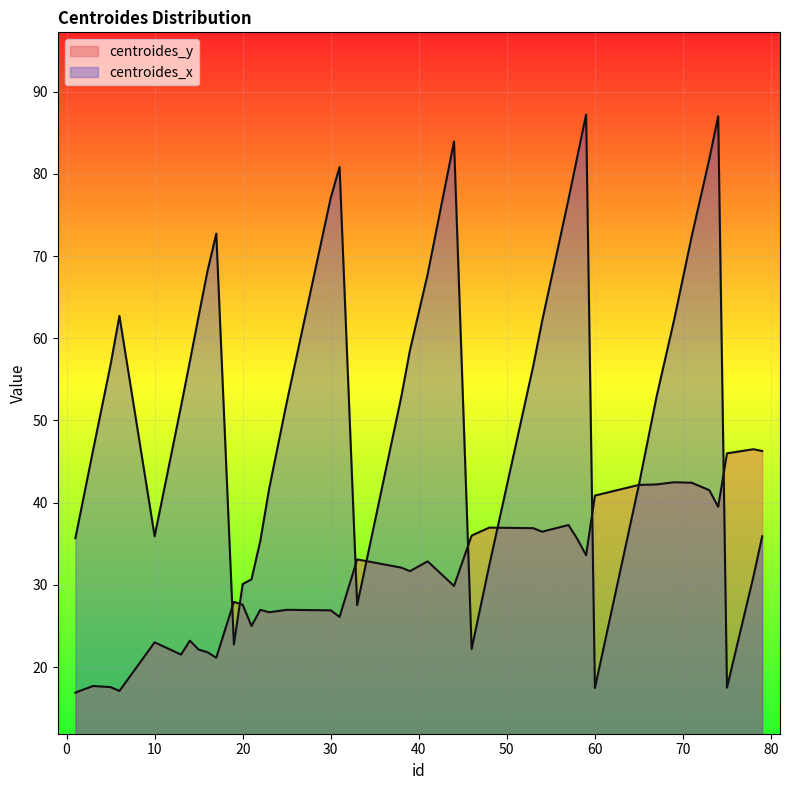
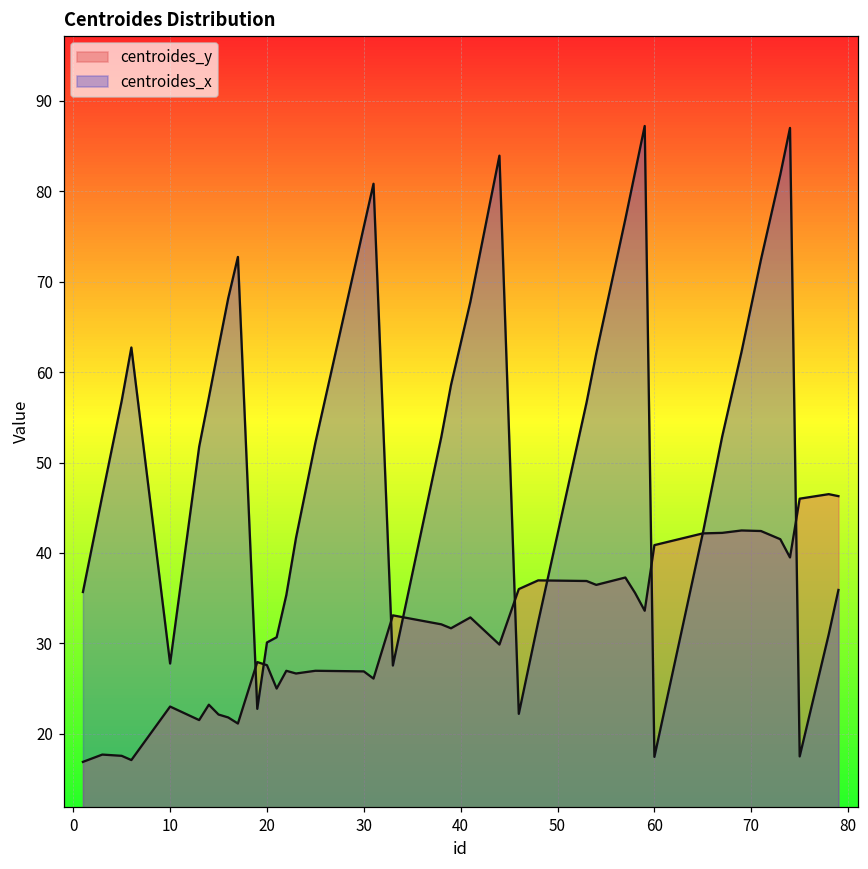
centroides_x, 10: 36 -> 28
centroides_x, 30: 77 -> 76
